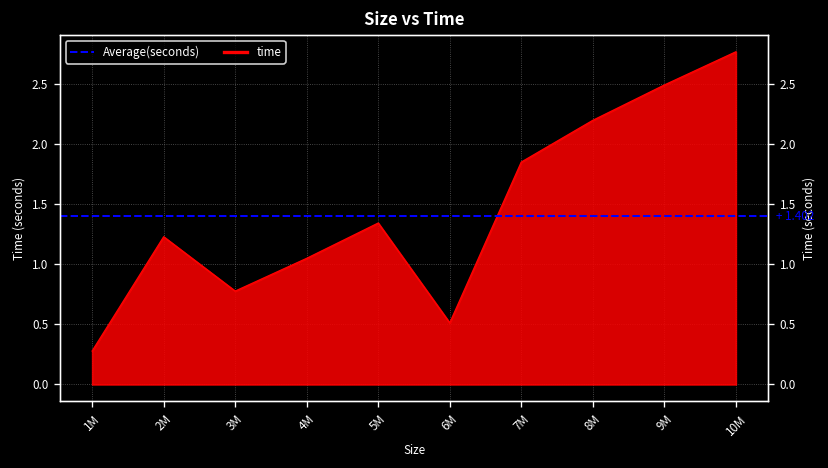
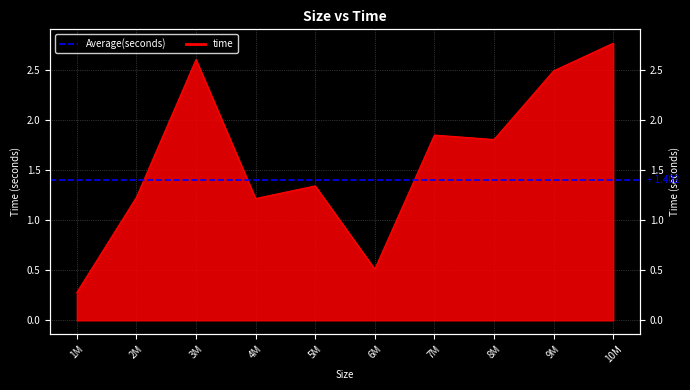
3M: 0.78 -> 2.61
4M: 1.05 -> 1.22
8M: 2.20 -> 1.81
